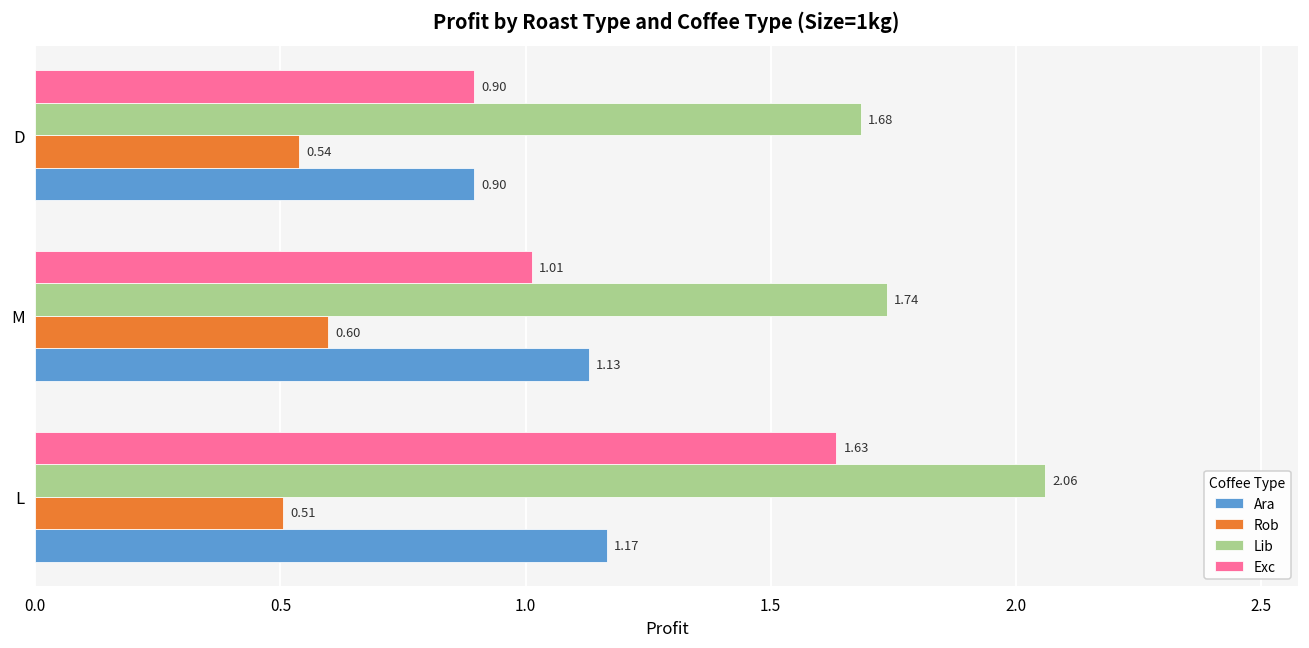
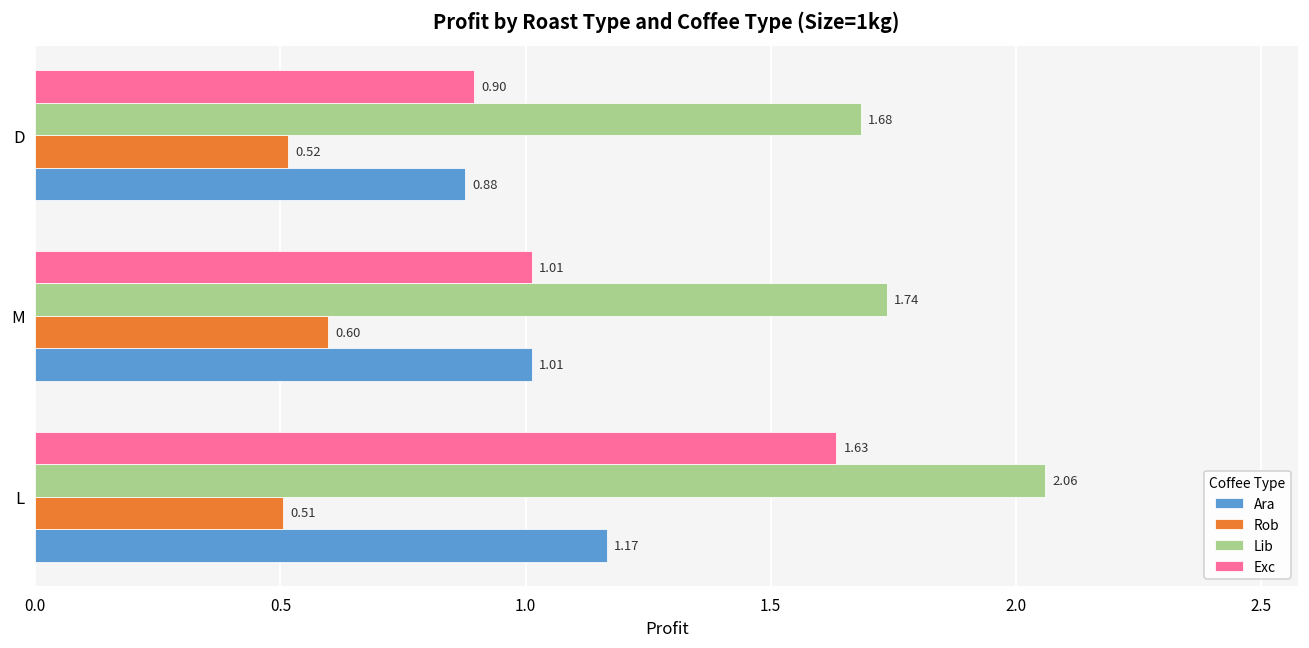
Rob, D: 0.54 -> 0.52
Ara, D: 0.90 -> 0.88
Ara, M: 1.13 -> 1.01
